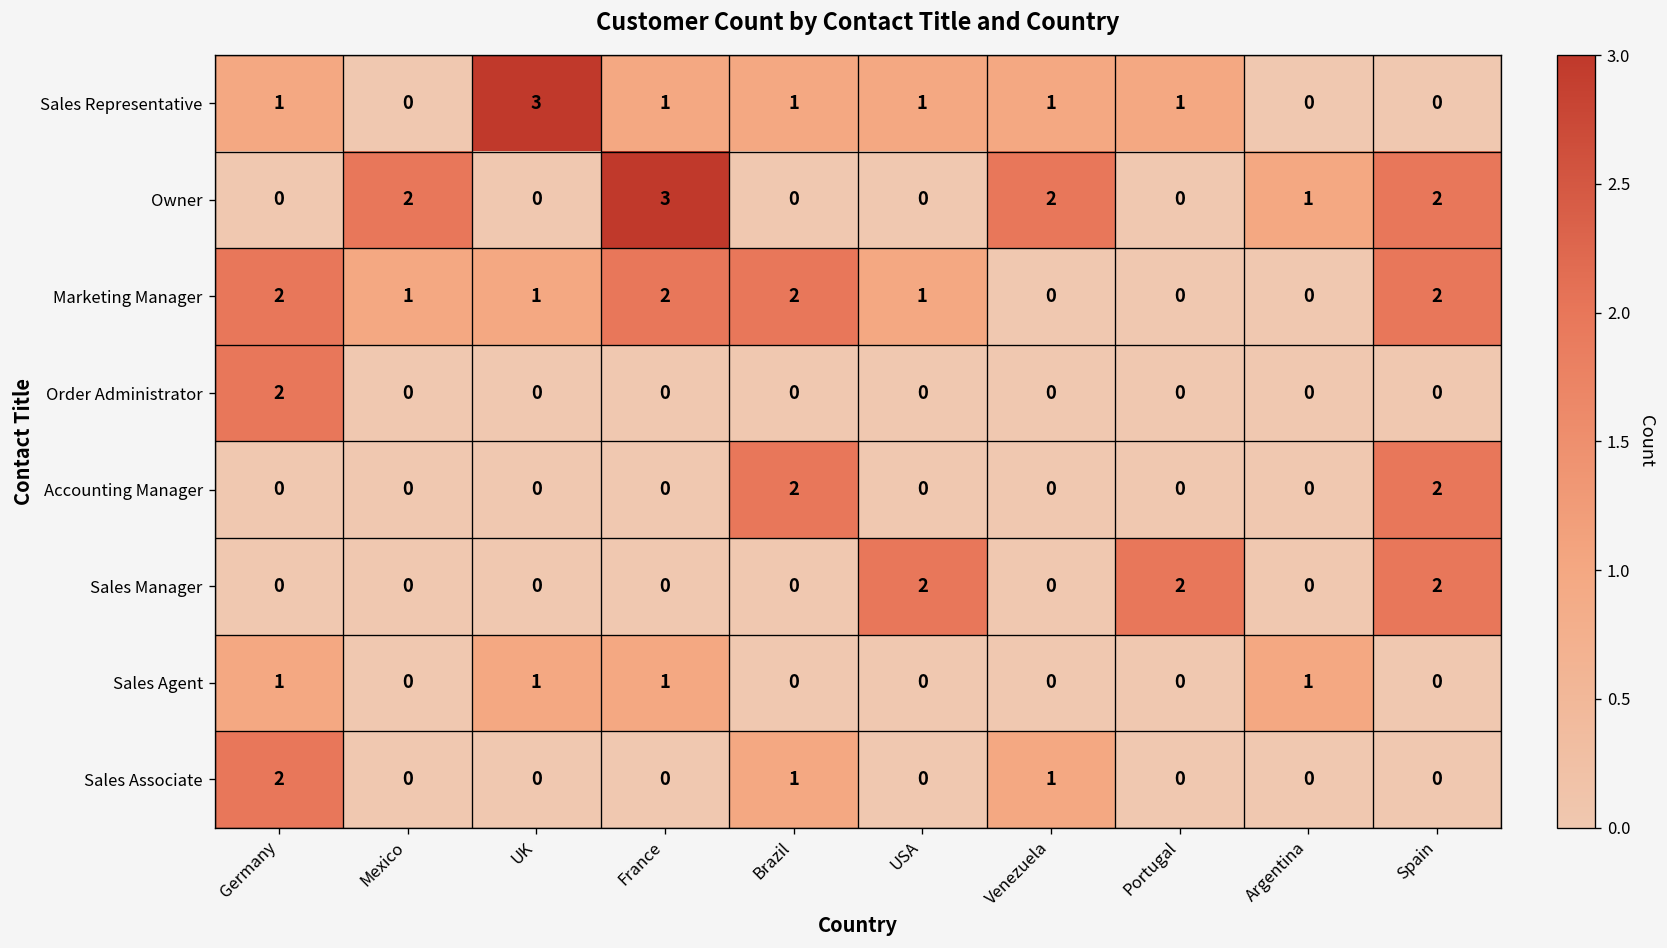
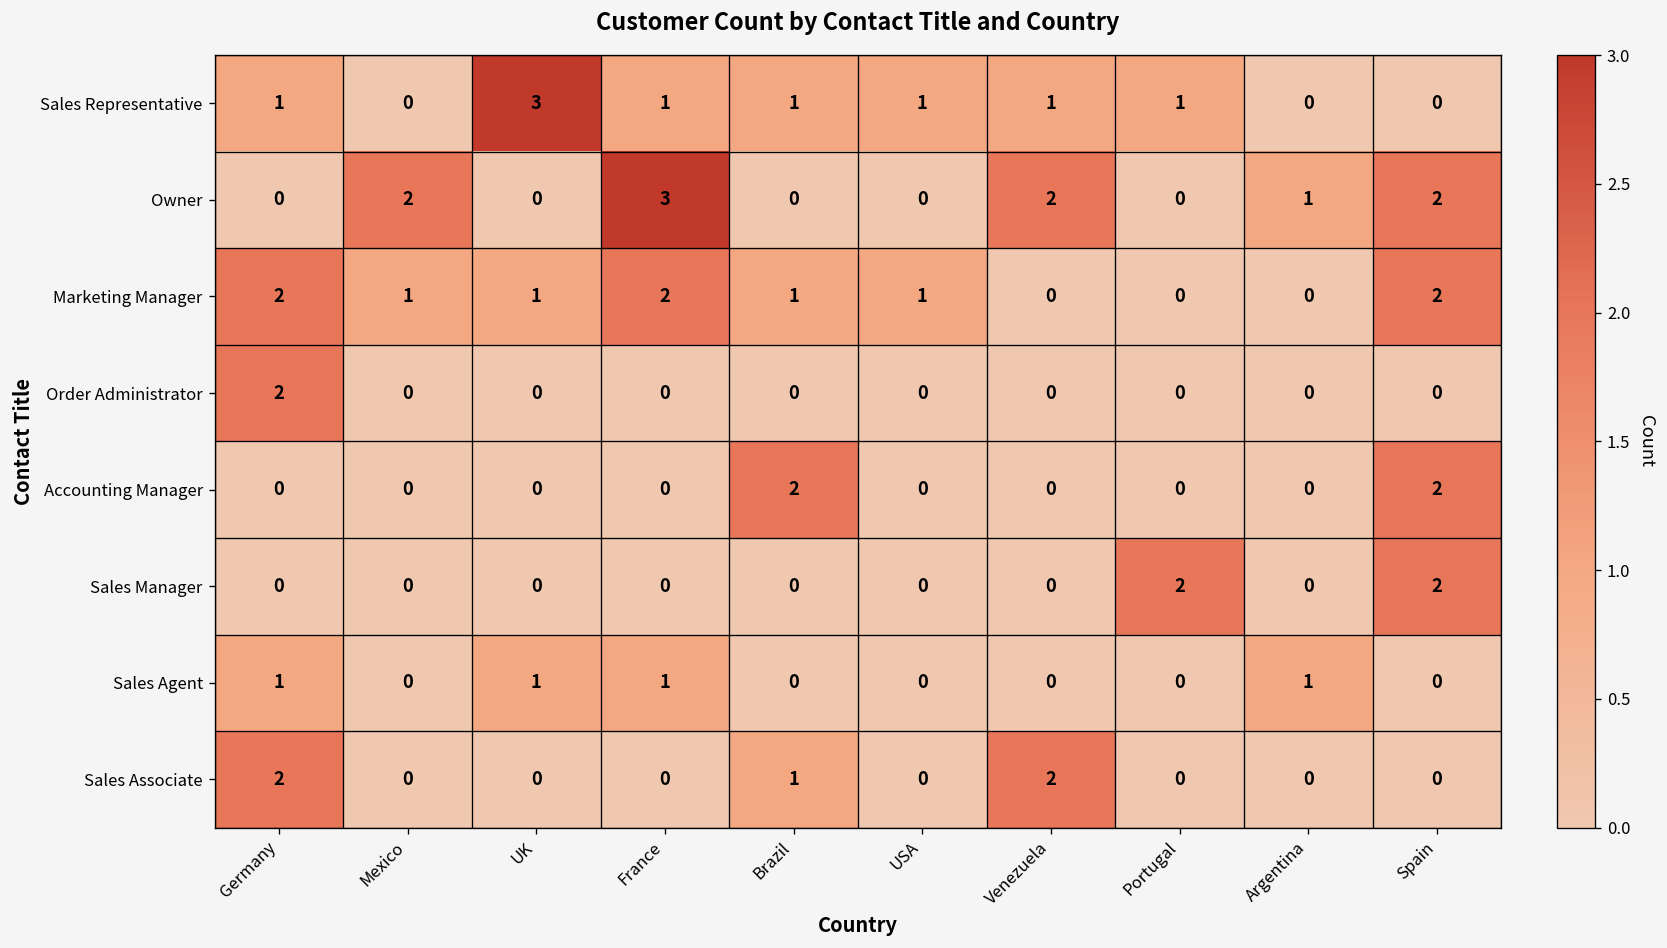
Marketing Manager, Brazil: 2 -> 1
Sales Manager, USA: 2 -> 0
Sales Associate, Venezuela: 1 -> 2
